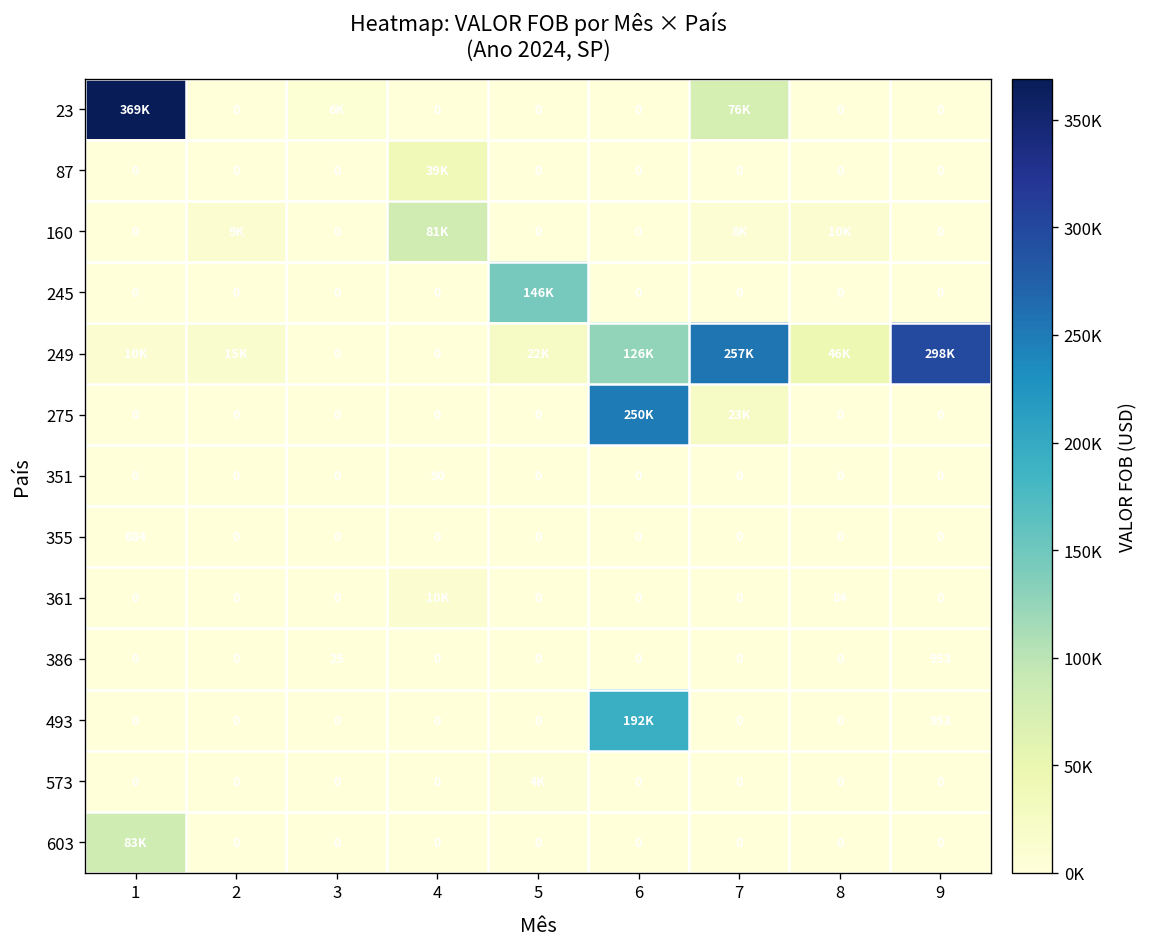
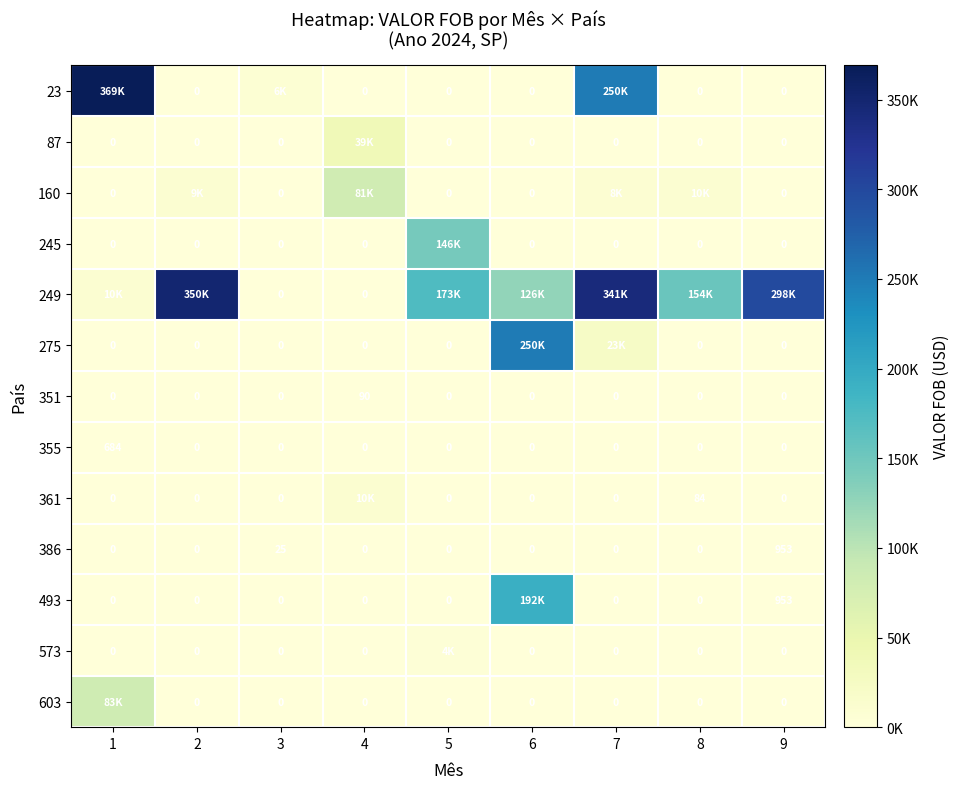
23, 7: 76K -> 250K
249, 2: 15K -> 350K
249, 5: 22K -> 173K
249, 7: 257K -> 341K
249, 8: 46K -> 154K
